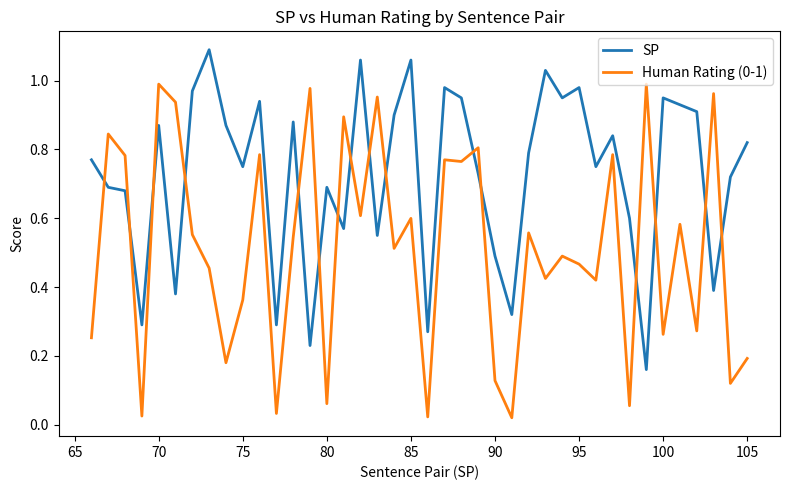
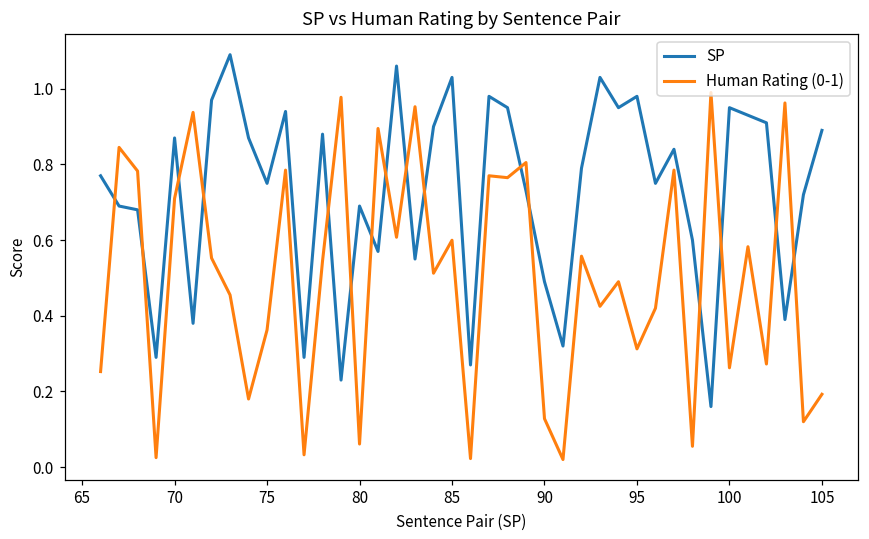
Human Rating (0-1), 70: 0.99 -> 0.71
SP, 85: 1.06 -> 1.03
Human Rating (0-1), 95: 0.47 -> 0.31
SP, 105: 0.82 -> 0.89
